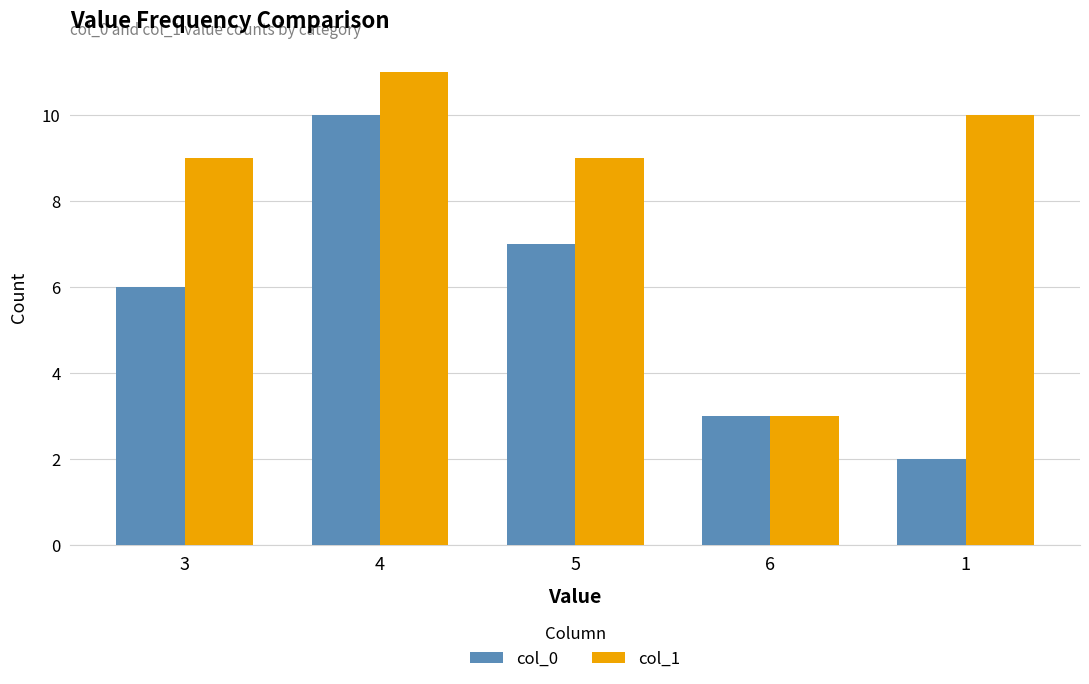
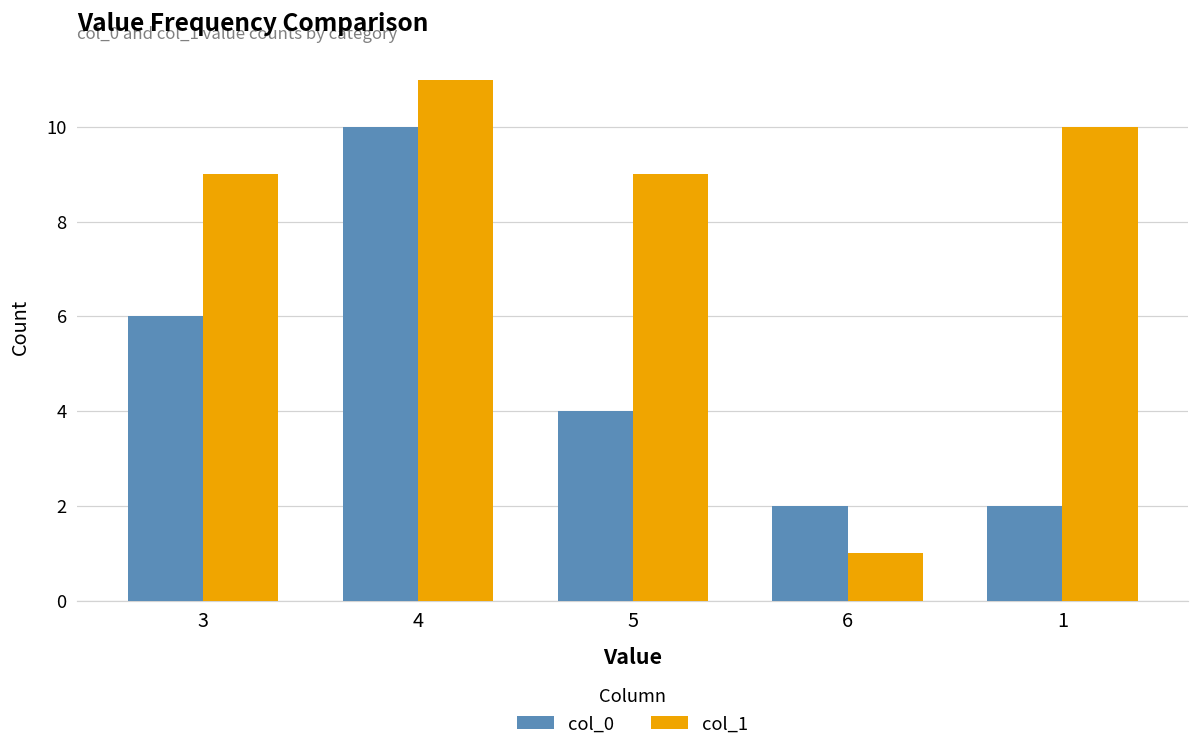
col_0, 5: 7 -> 4
col_0, 6: 3 -> 2
col_1, 6: 3 -> 1
